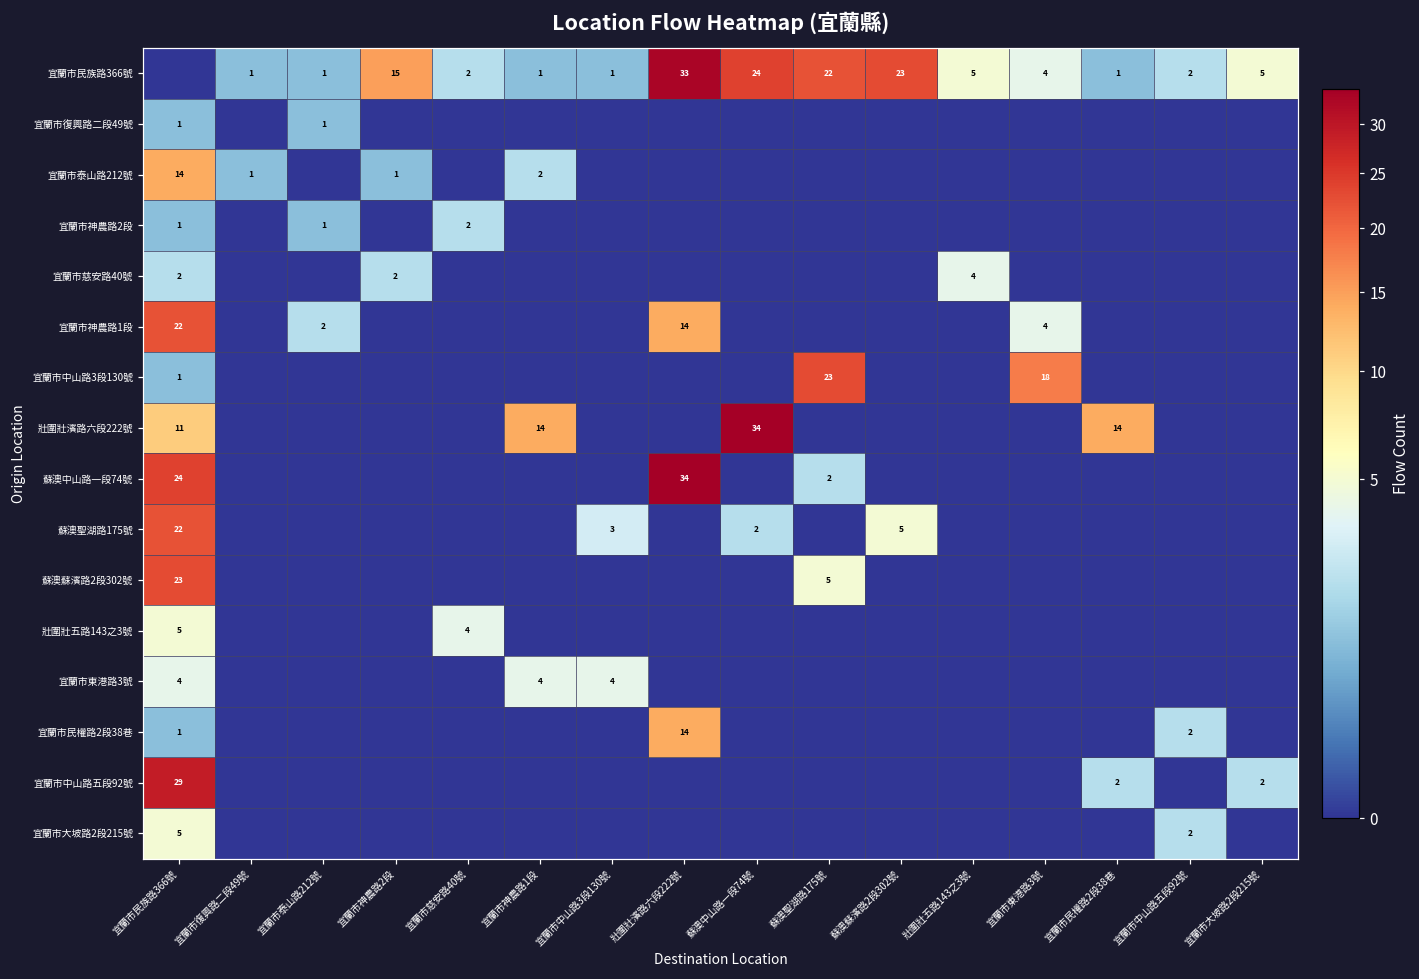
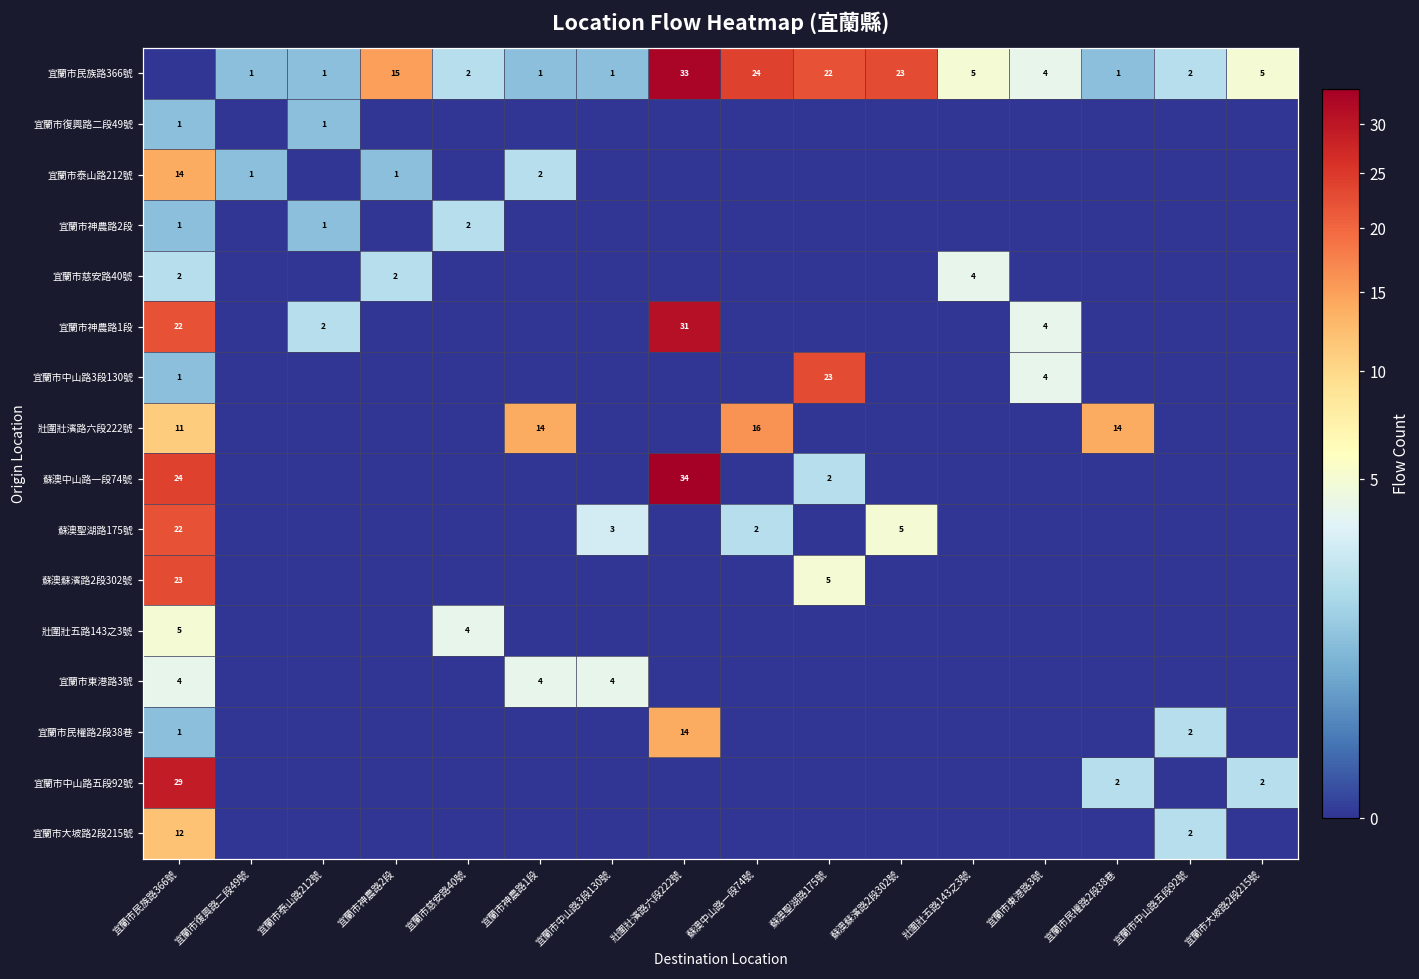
宜蘭市神農路1段, 壯圍壯濱路六段222號: 14 -> 31
宜蘭市中山路3段130號, 宜蘭市東港路3號: 18 -> 4
壯圍壯濱路六段222號, 蘇澳中山路一段74號: 34 -> 16
宜蘭市大坡路2段215號, 宜蘭市民族路366號: 5 -> 12
